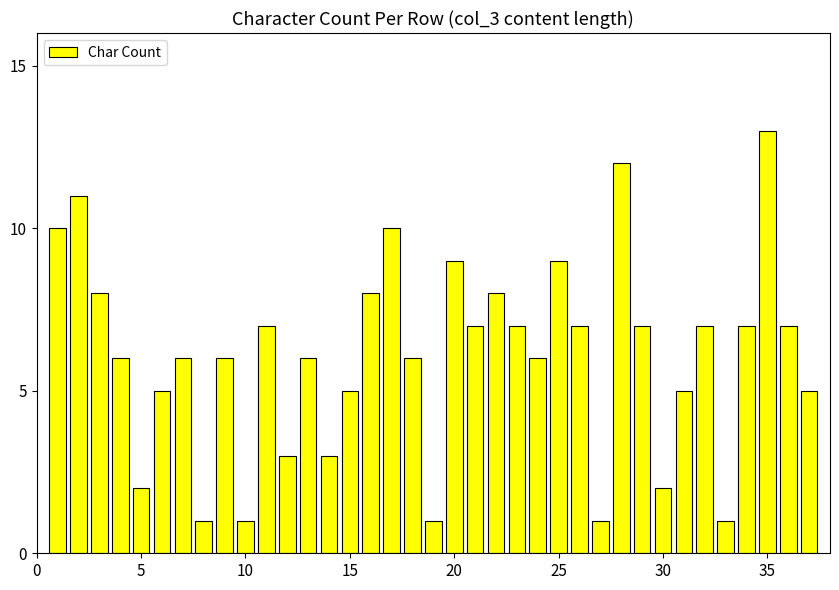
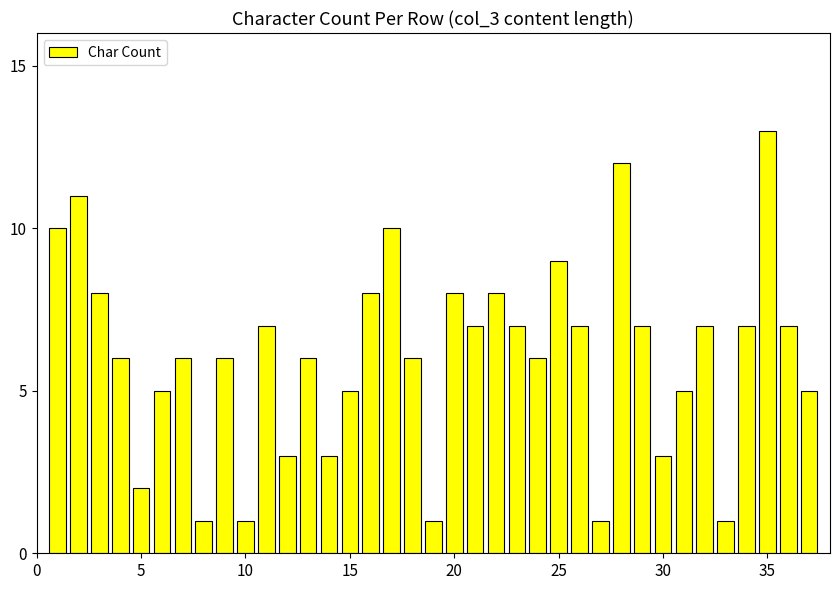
20: 9 -> 8
30: 2 -> 3
